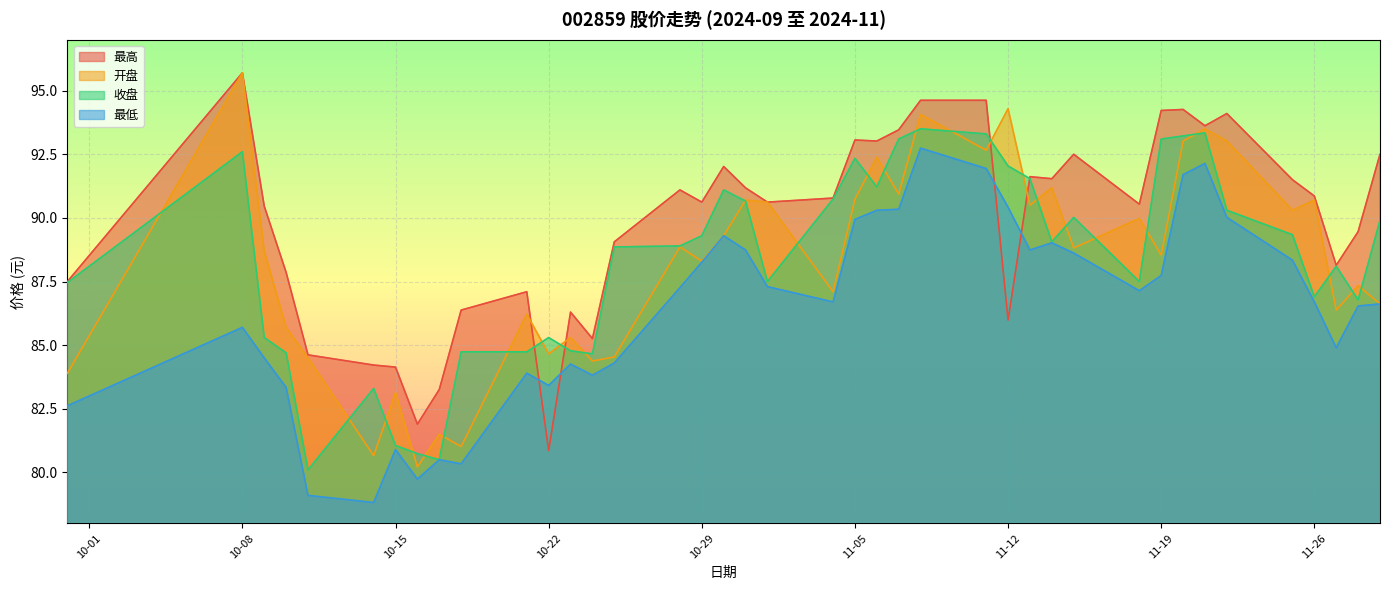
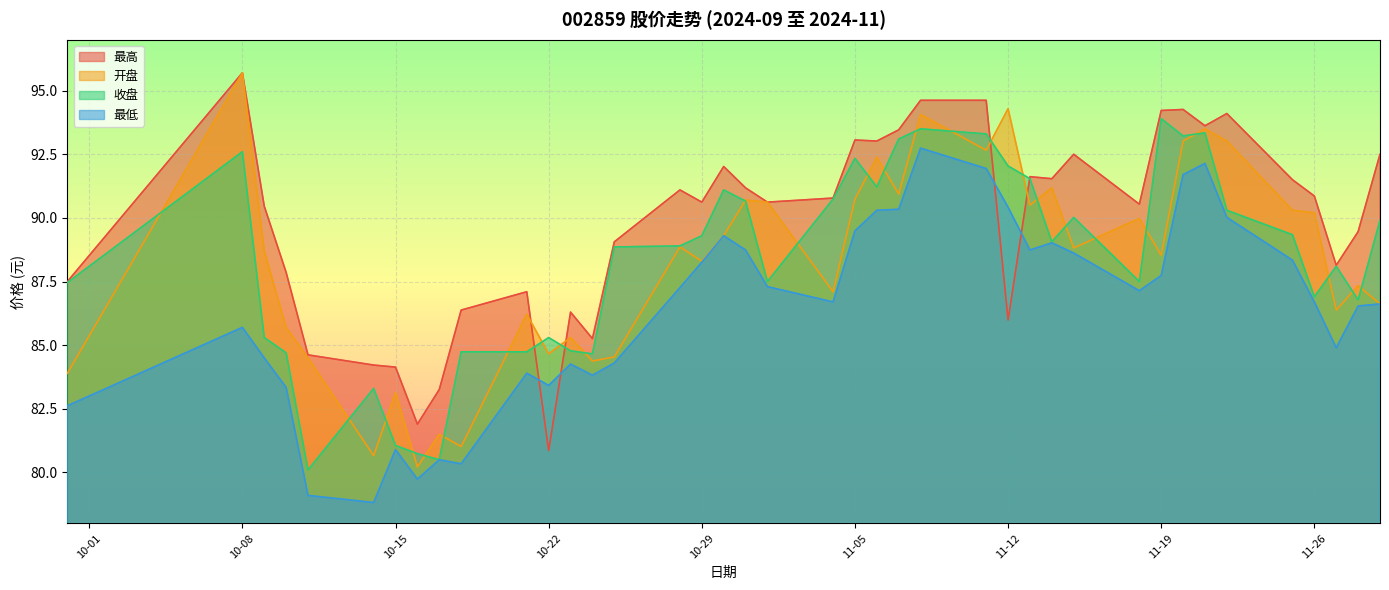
最低, 11-05: 89.9 -> 89.5
收盘, 11-19: 93.1 -> 93.9
开盘, 11-26: 90.7 -> 90.2
